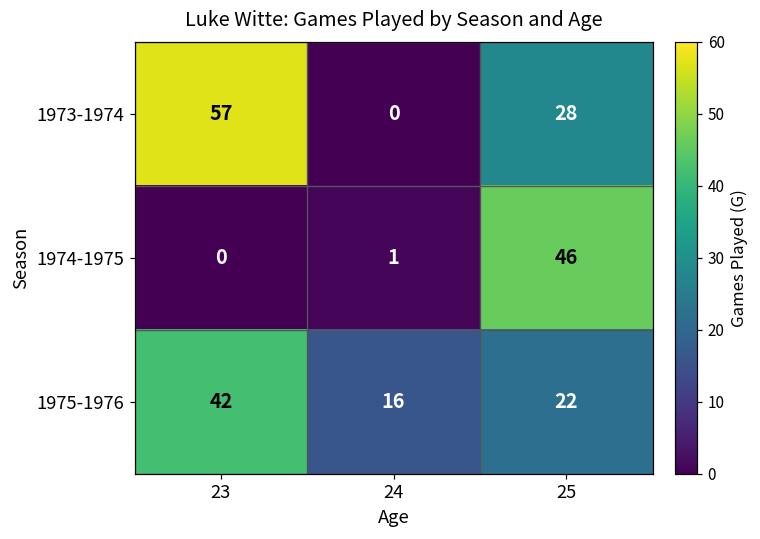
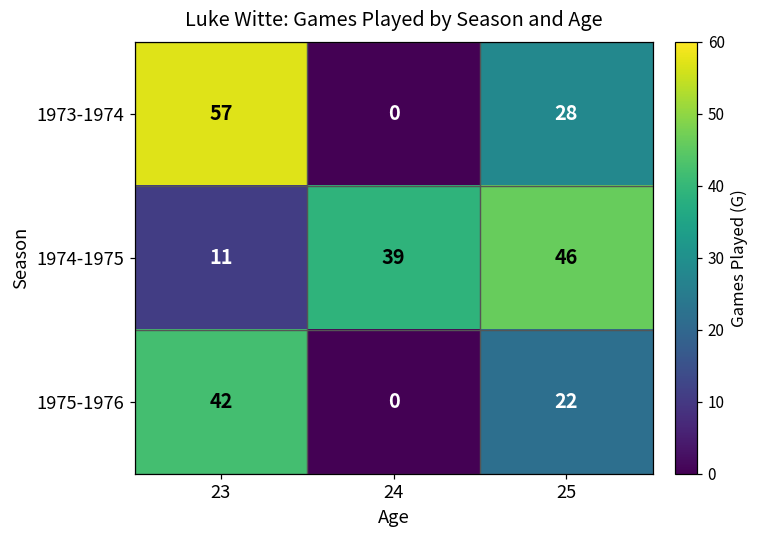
1974-1975, 23: 0 -> 11
1974-1975, 24: 1 -> 39
1975-1976, 24: 16 -> 0
